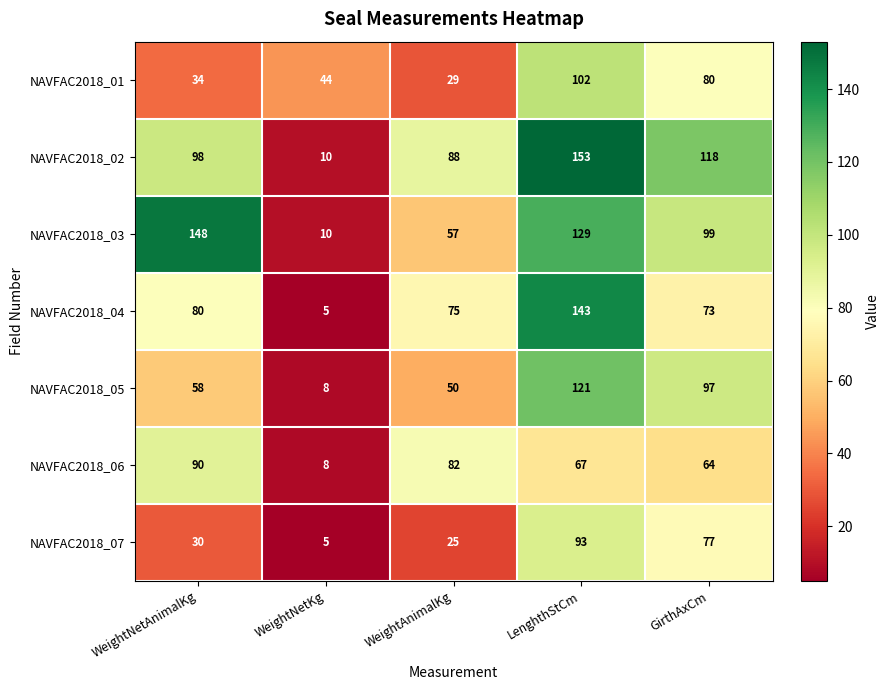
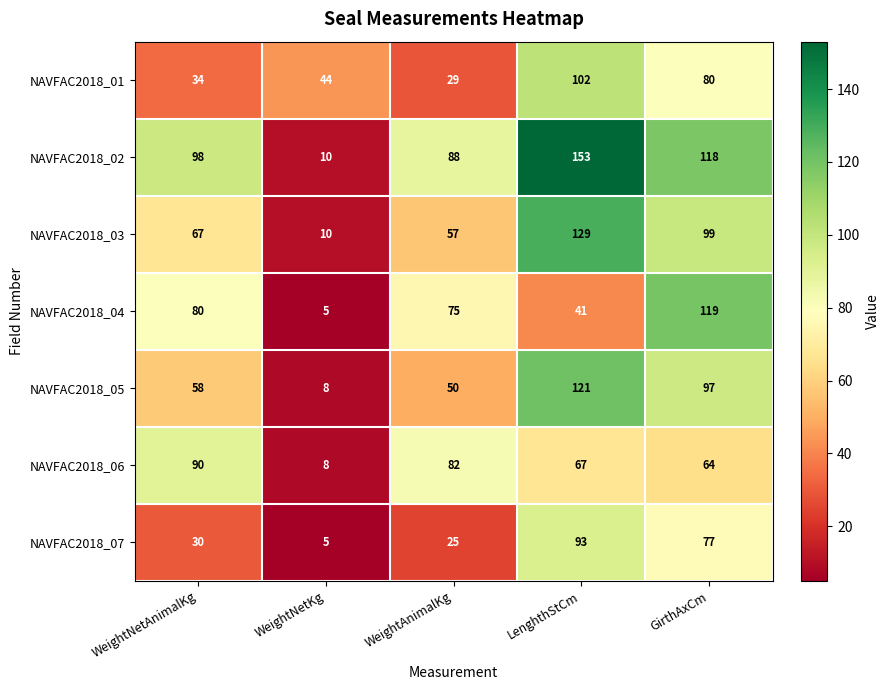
NAVFAC2018_03, WeightNetAnimalKg: 148 -> 67
NAVFAC2018_04, LenghthStCm: 143 -> 41
NAVFAC2018_04, GirthAxCm: 73 -> 119
